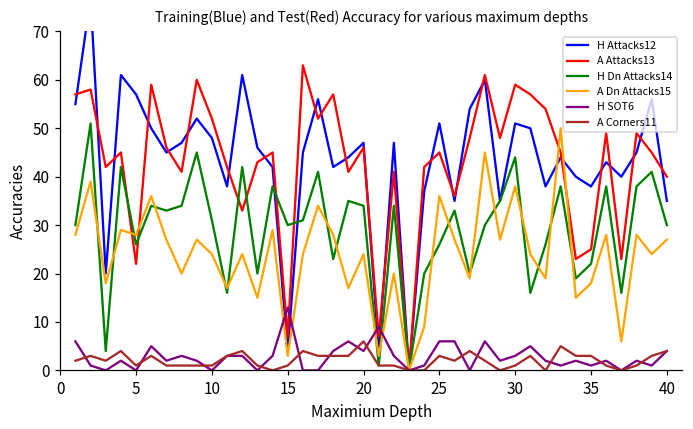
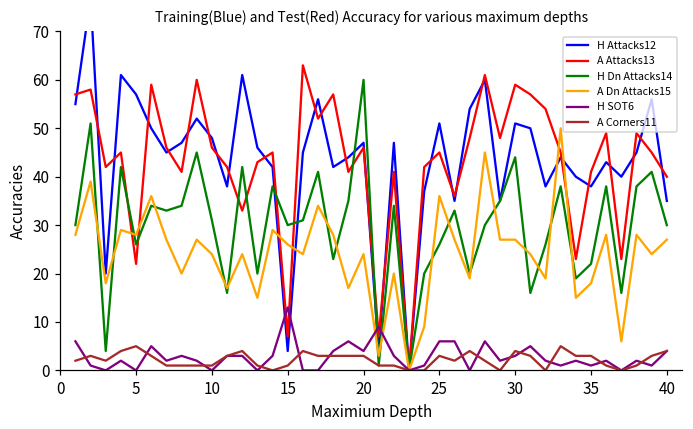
A Corners11, 5: 1 -> 5
A Attacks13, 10: 52 -> 46
A Dn Attacks15, 15: 3 -> 26
H Dn Attacks14, 20: 34 -> 60
A Corners11, 20: 6 -> 3
A Dn Attacks15, 30: 38 -> 27
A Corners11, 30: 1 -> 4
A Attacks13, 35: 25 -> 41
